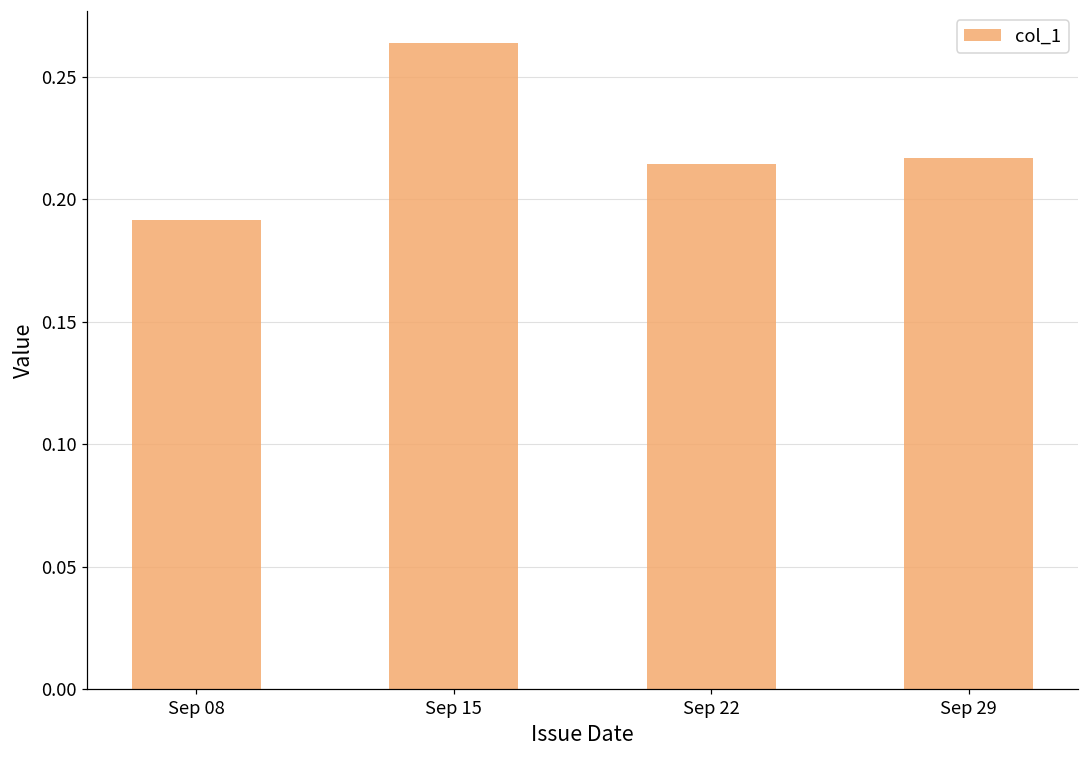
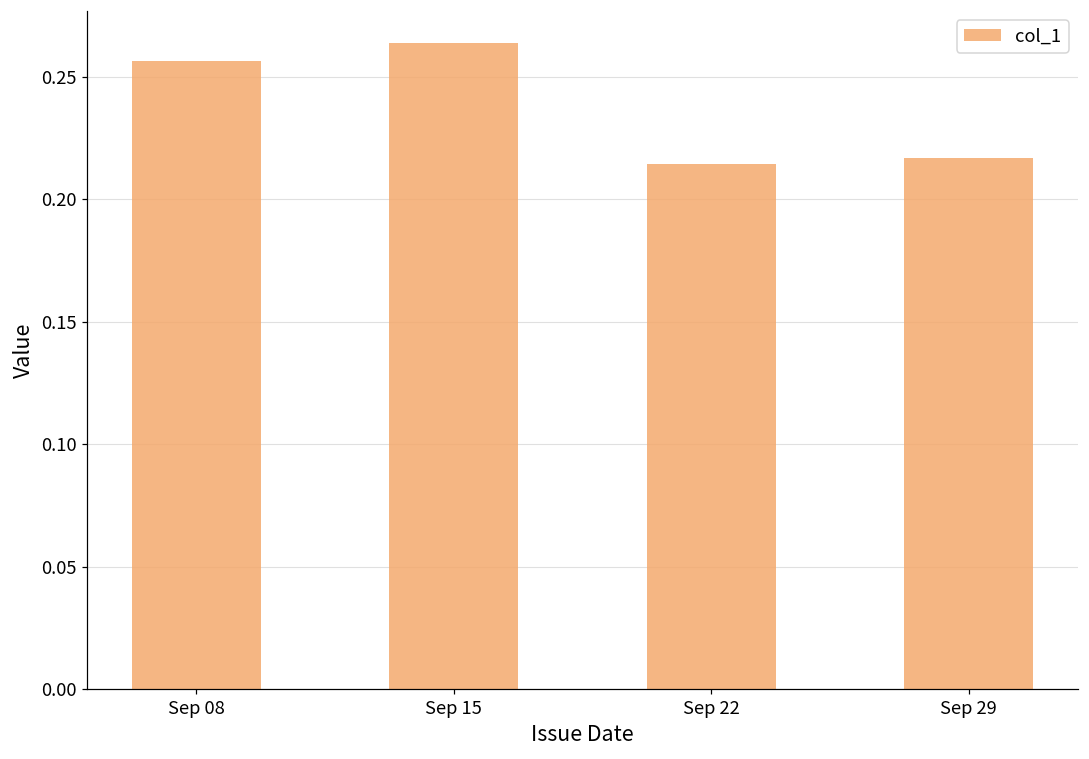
Sep 08: 0.192 -> 0.256
